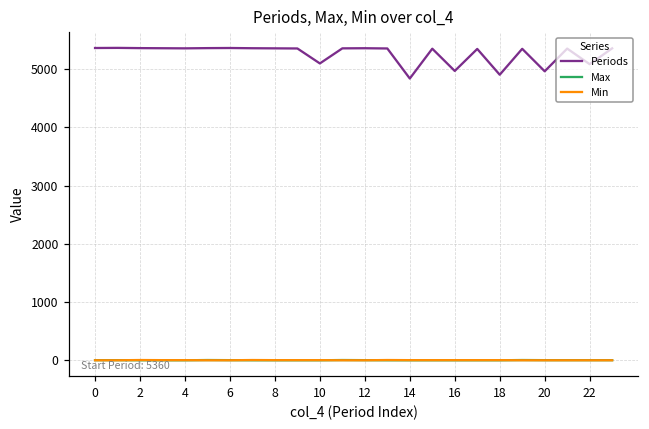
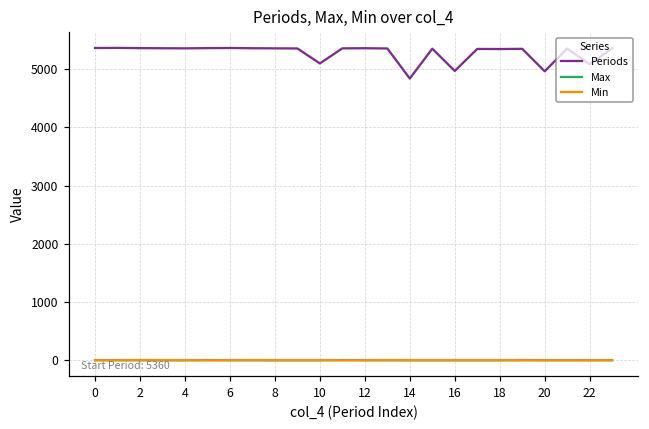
Periods, 18: 4900 -> 5300
